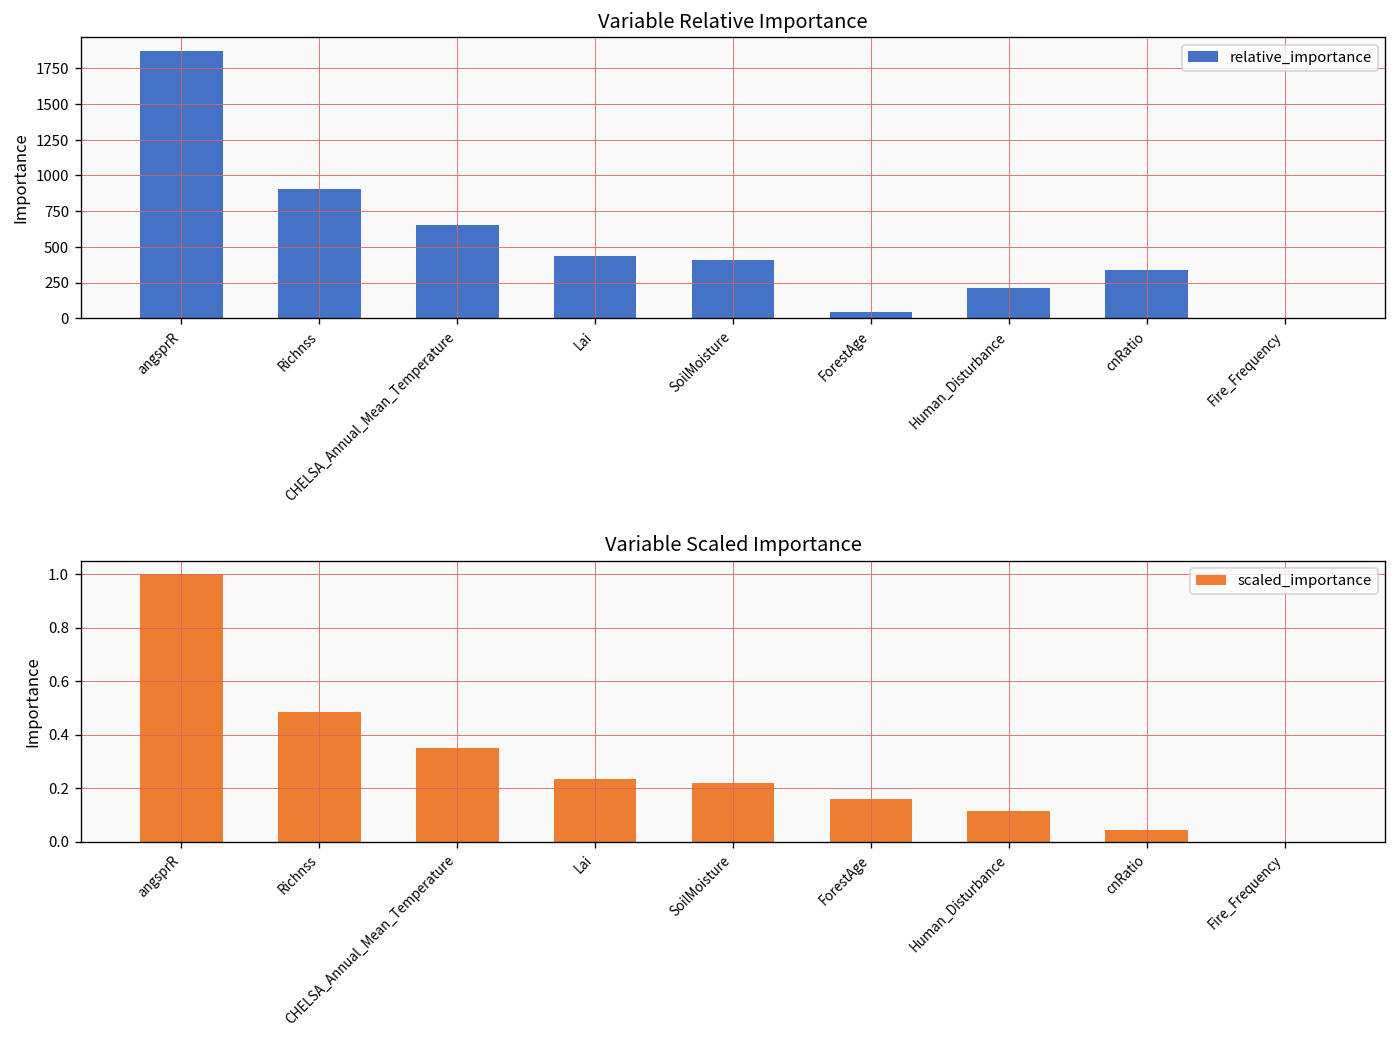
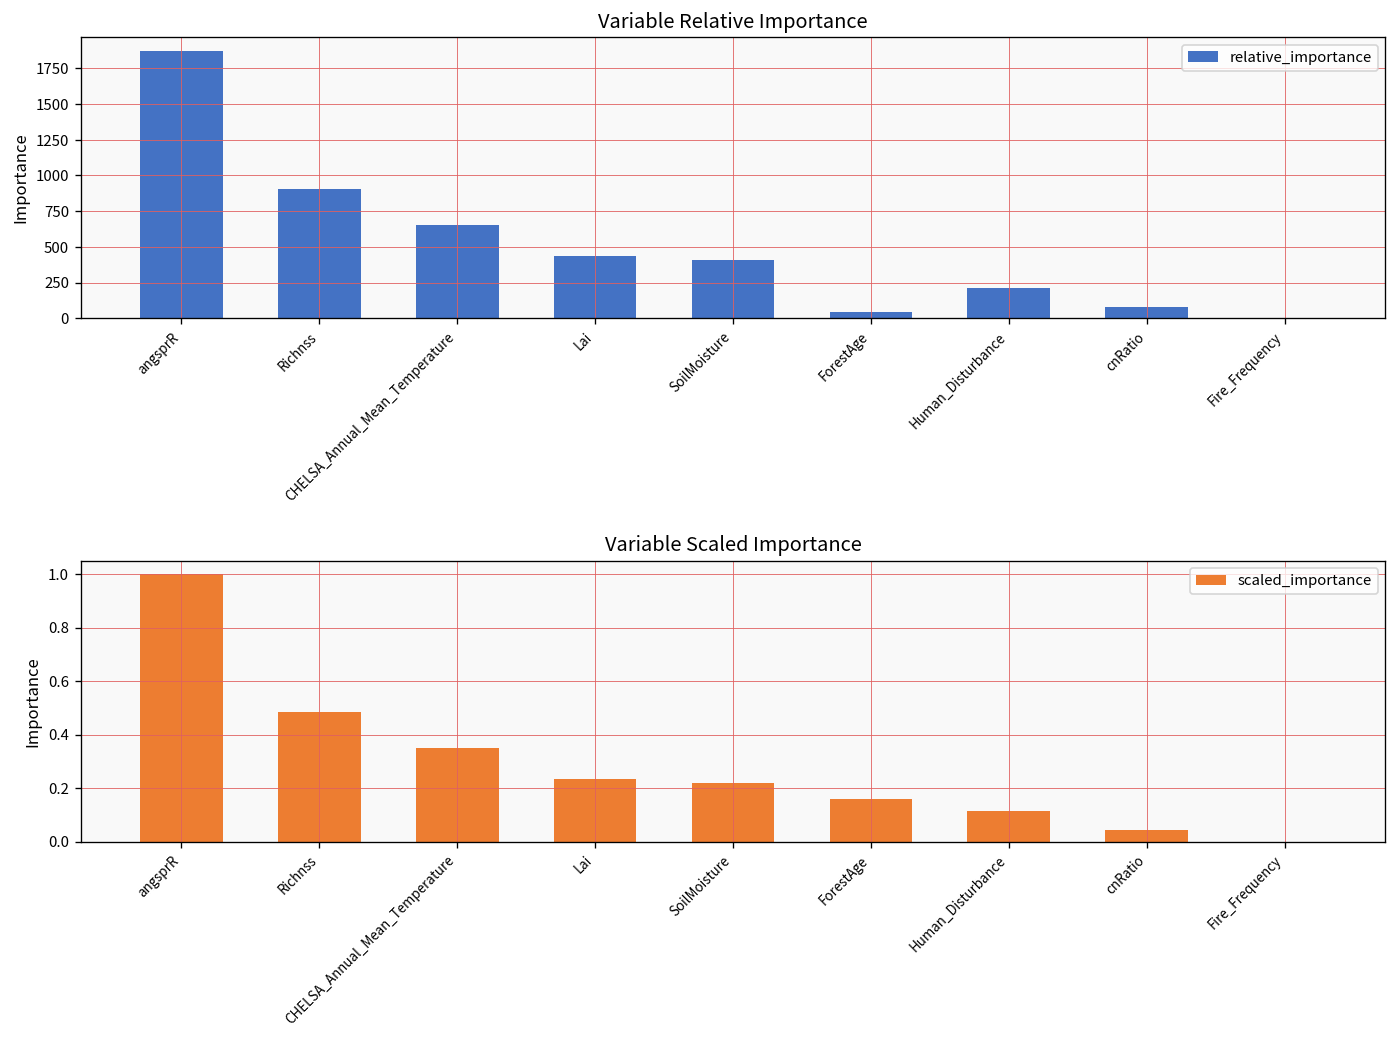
Variable Relative Importance, cnRatio: 340 -> 80
